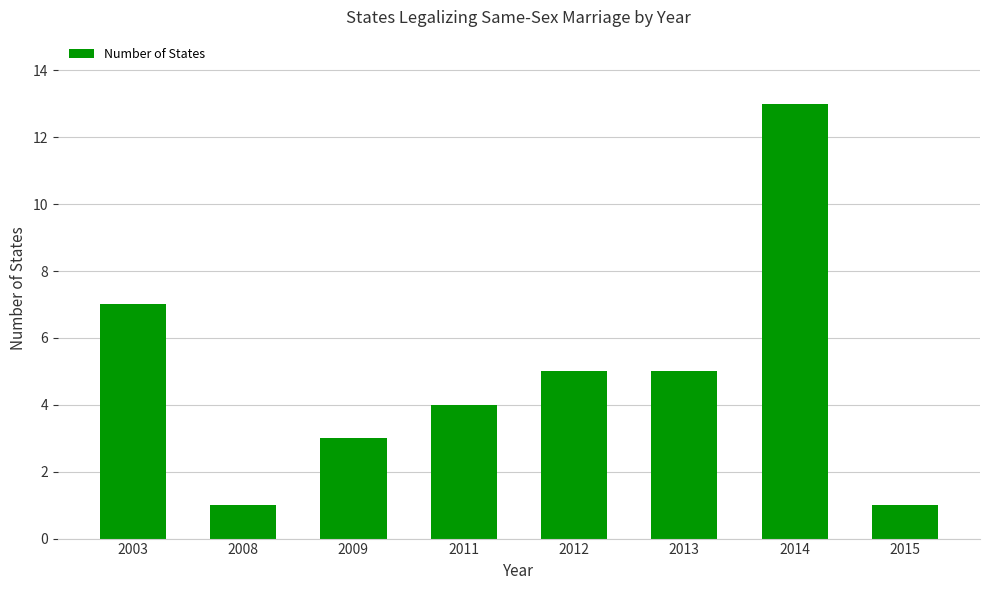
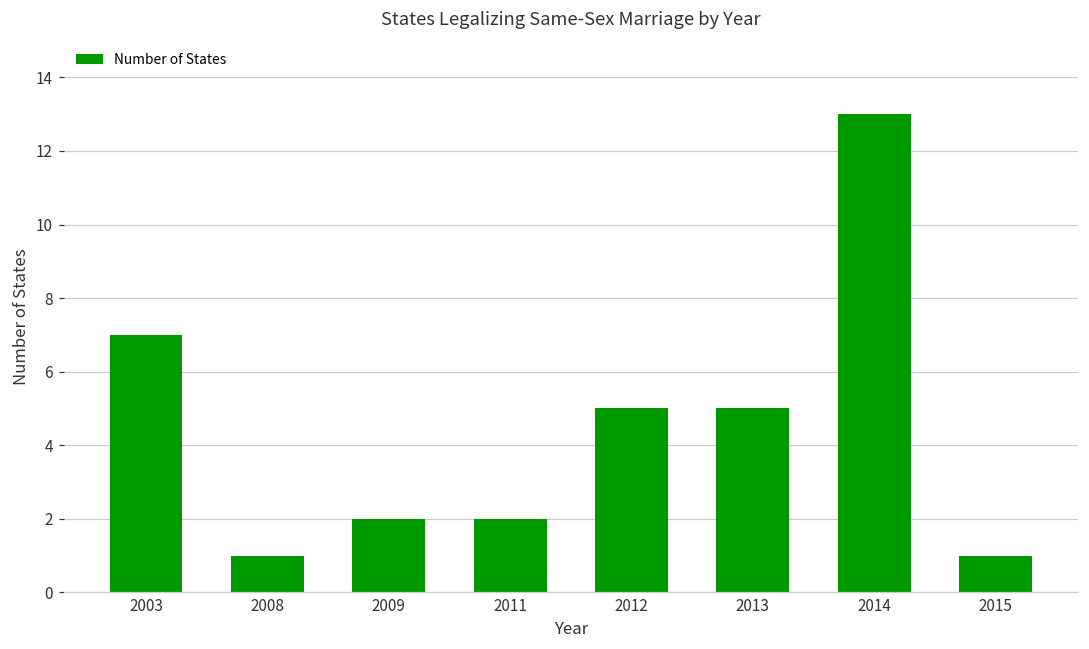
2009: 3 -> 2
2011: 4 -> 2
